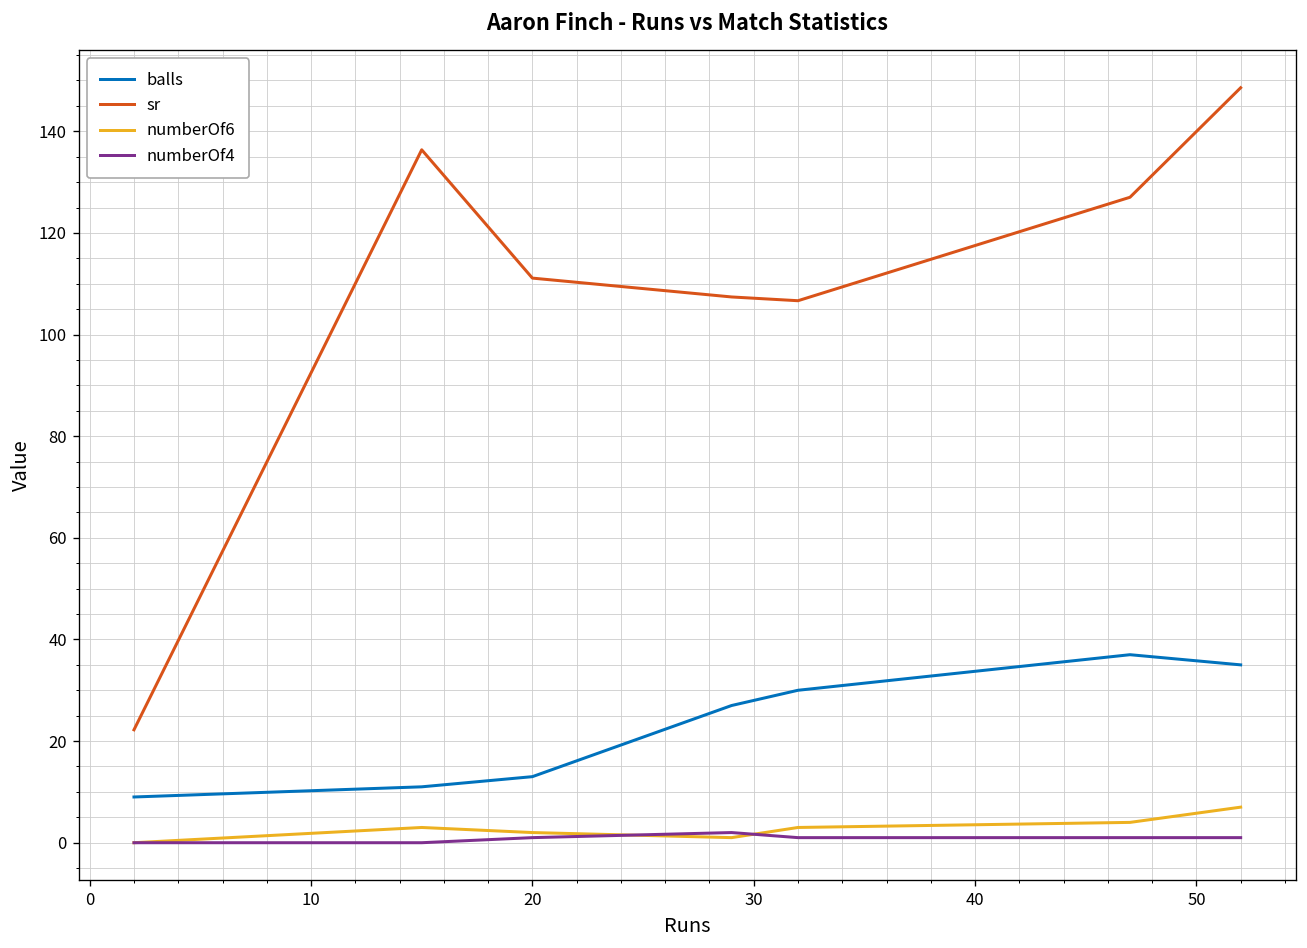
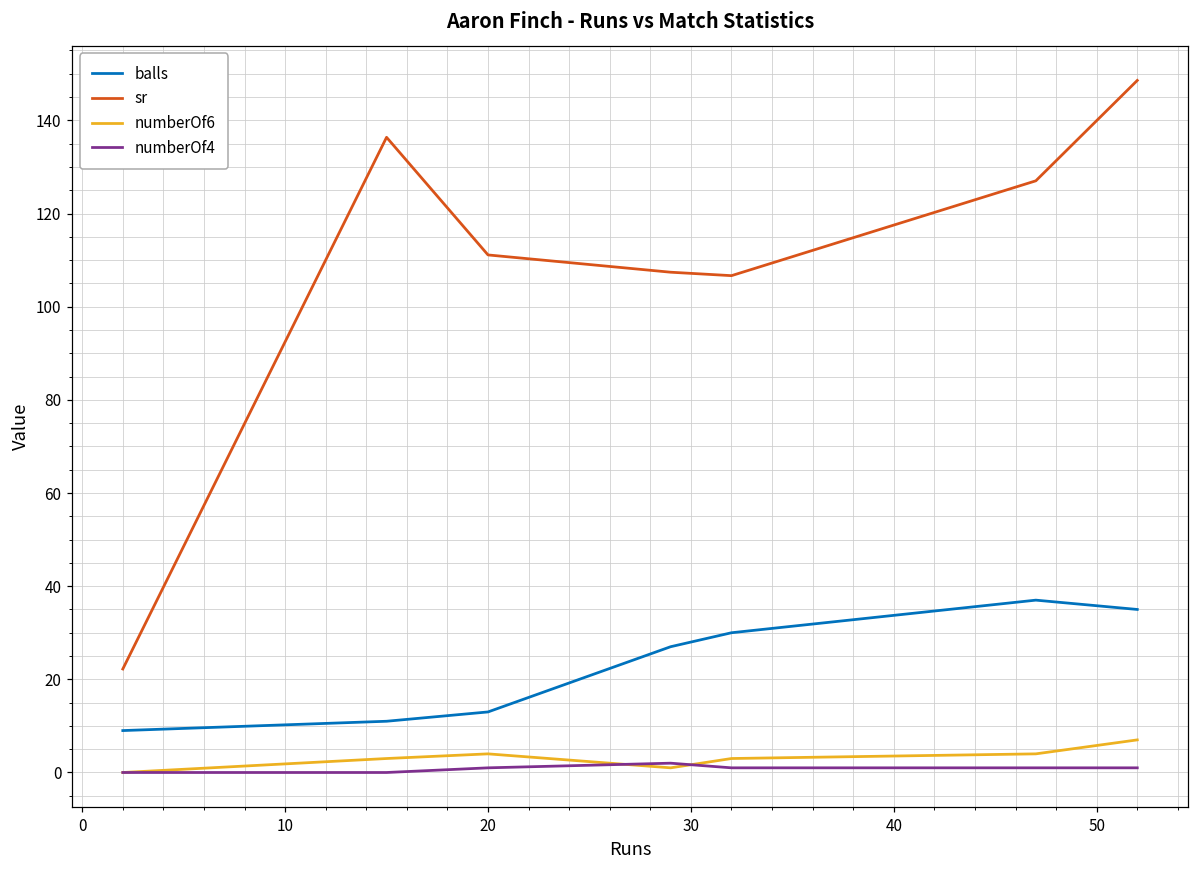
numberOf6, 20: 2 -> 4
